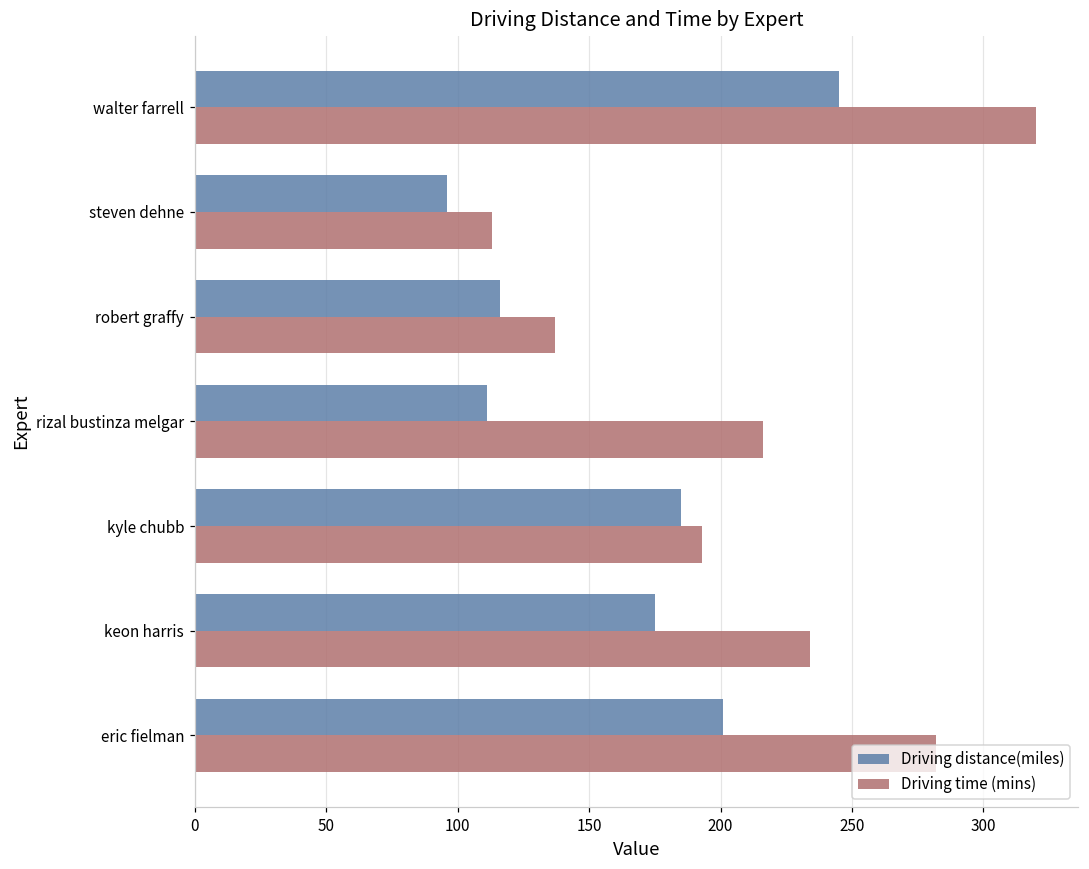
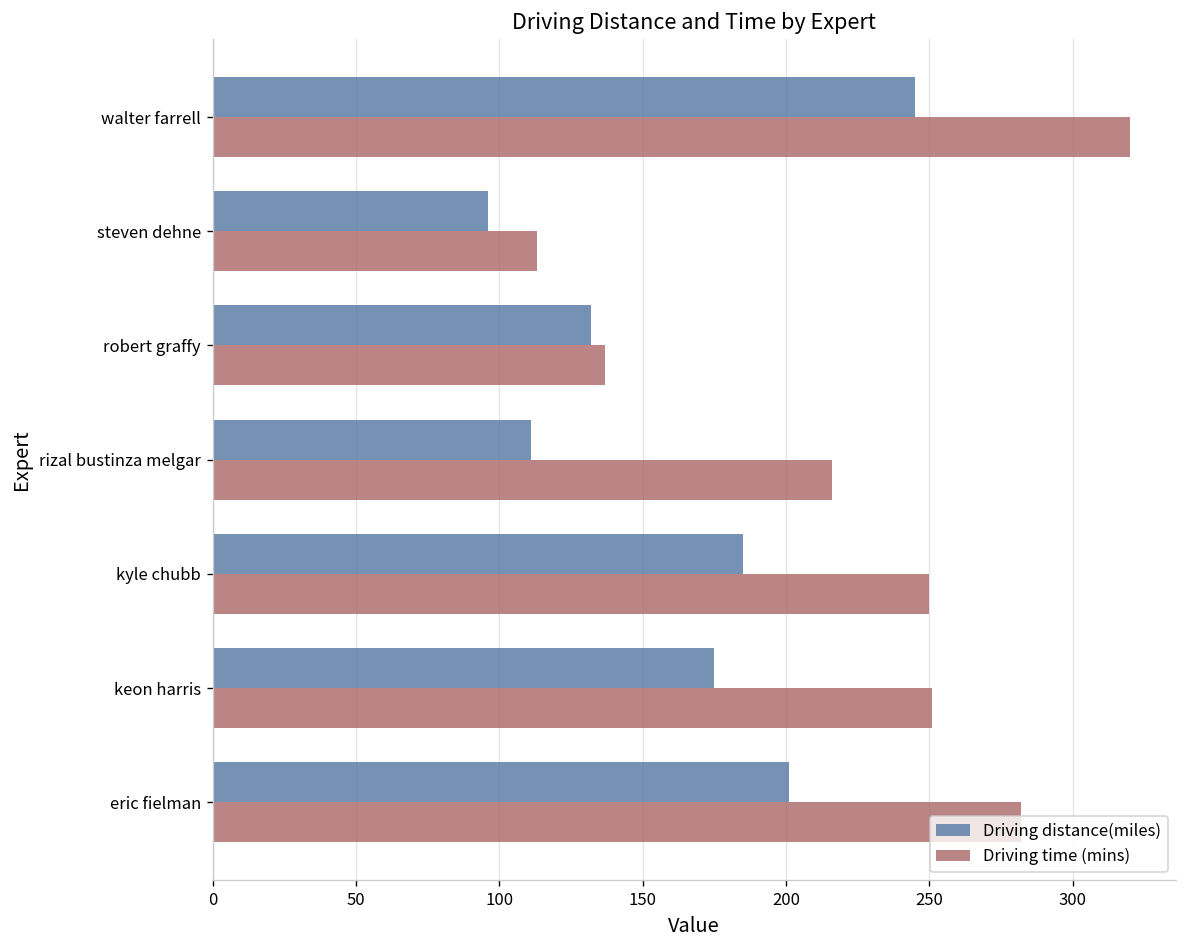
Driving distance(miles), robert graffy: 116 -> 132
Driving time (mins), kyle chubb: 193 -> 250
Driving time (mins), keon harris: 234 -> 251
